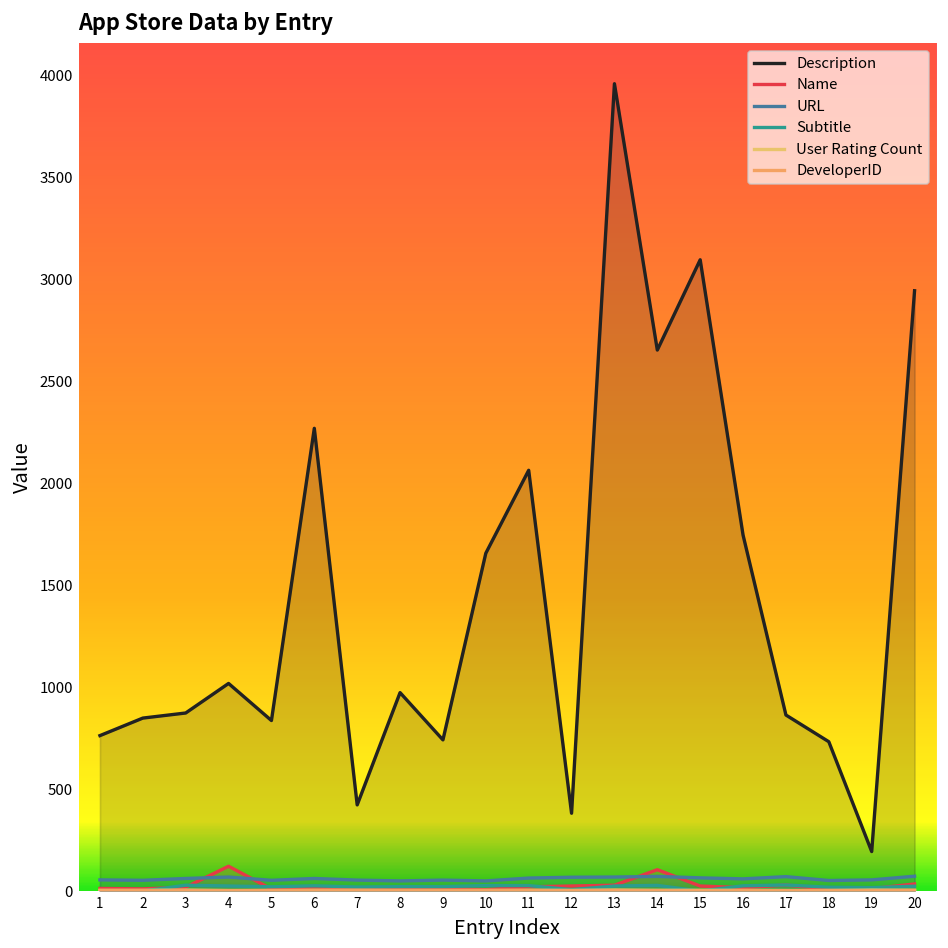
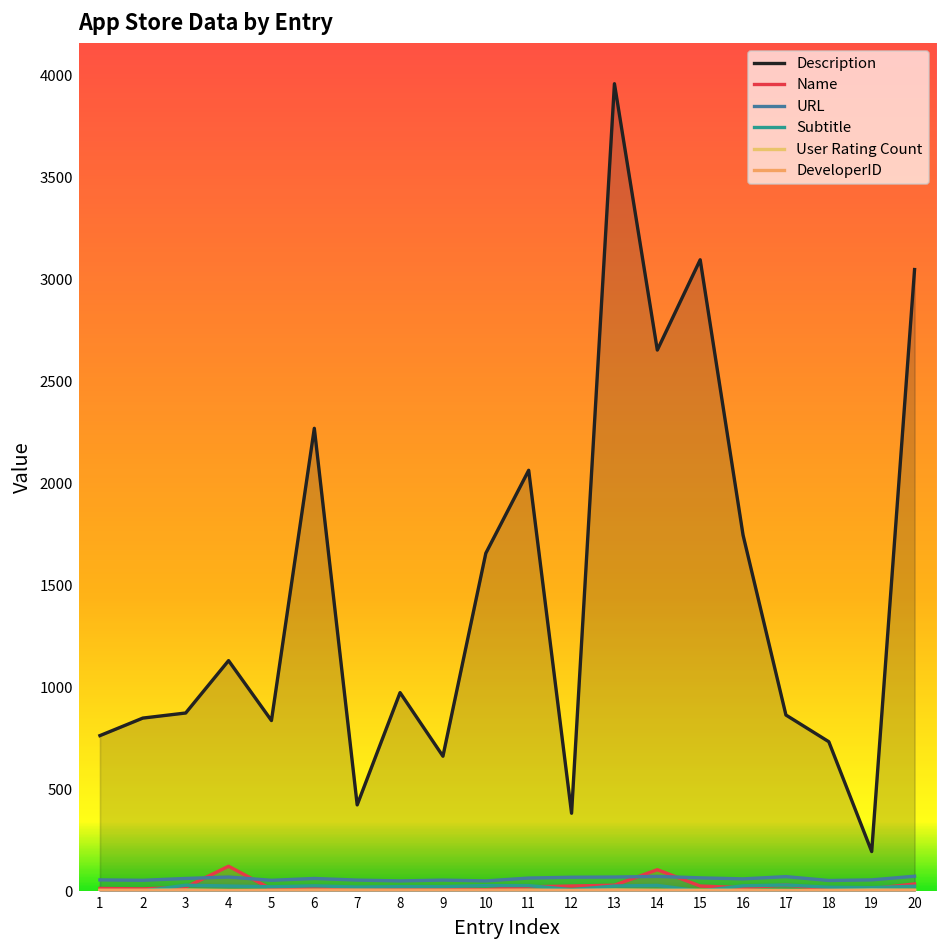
Description, 4: 1020 -> 1130
Description, 9: 740 -> 660
Description, 20: 2950 -> 3050
